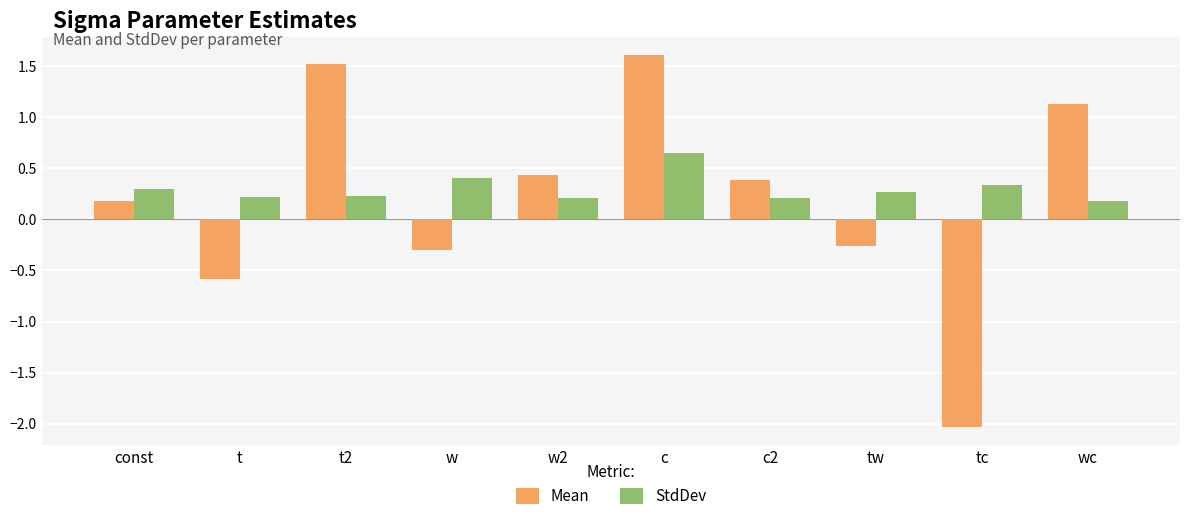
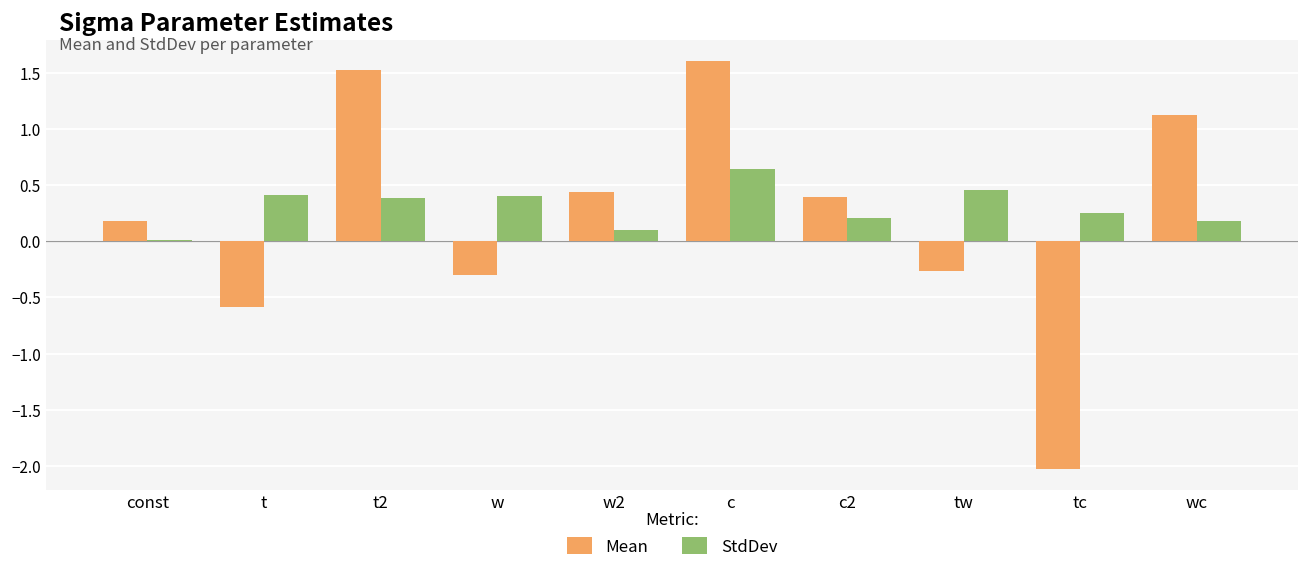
StdDev, const: 0.30 -> 0.01
StdDev, t: 0.22 -> 0.42
StdDev, t2: 0.23 -> 0.38
StdDev, w2: 0.21 -> 0.10
StdDev, tw: 0.27 -> 0.45
StdDev, tc: 0.34 -> 0.26
